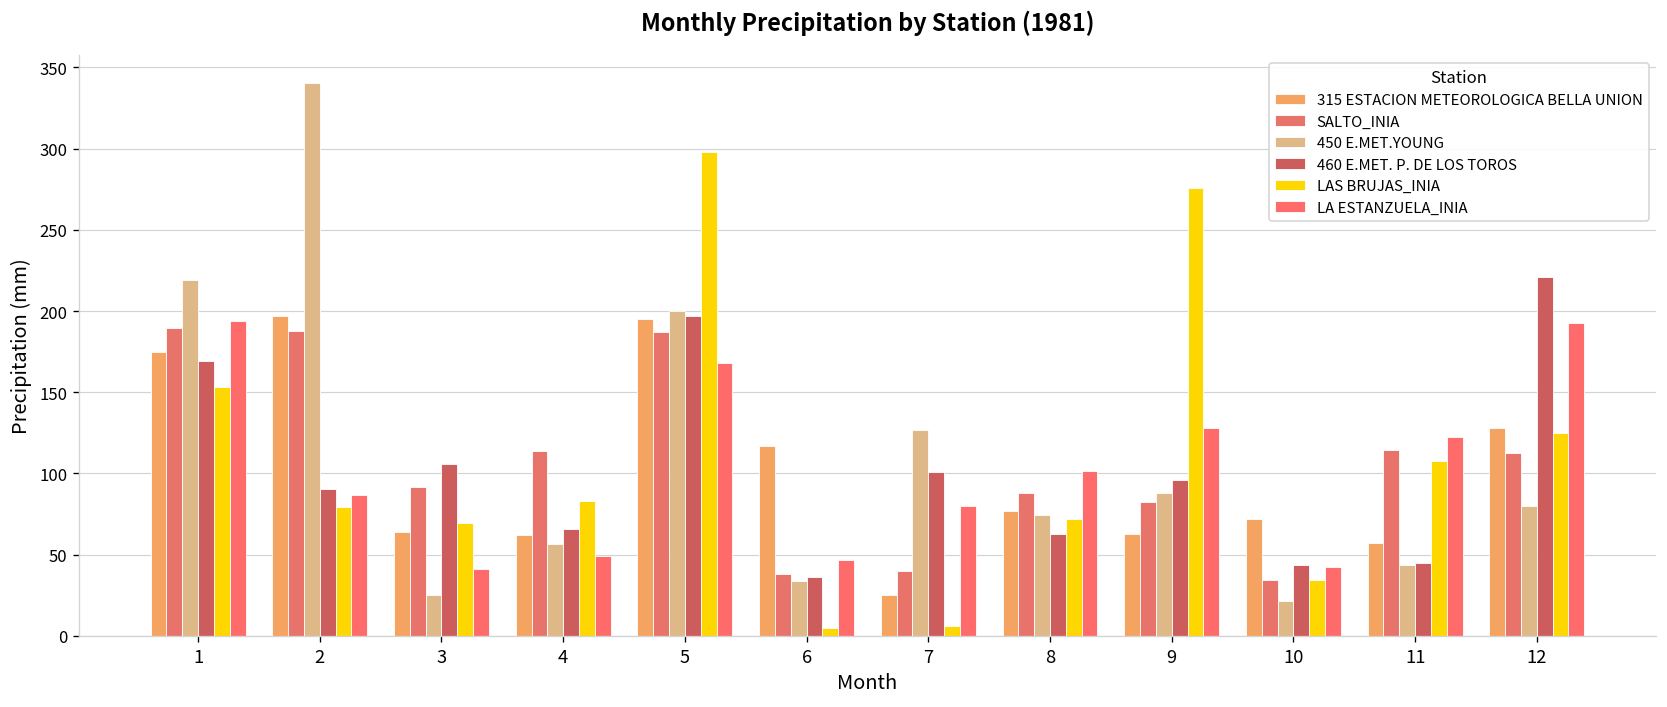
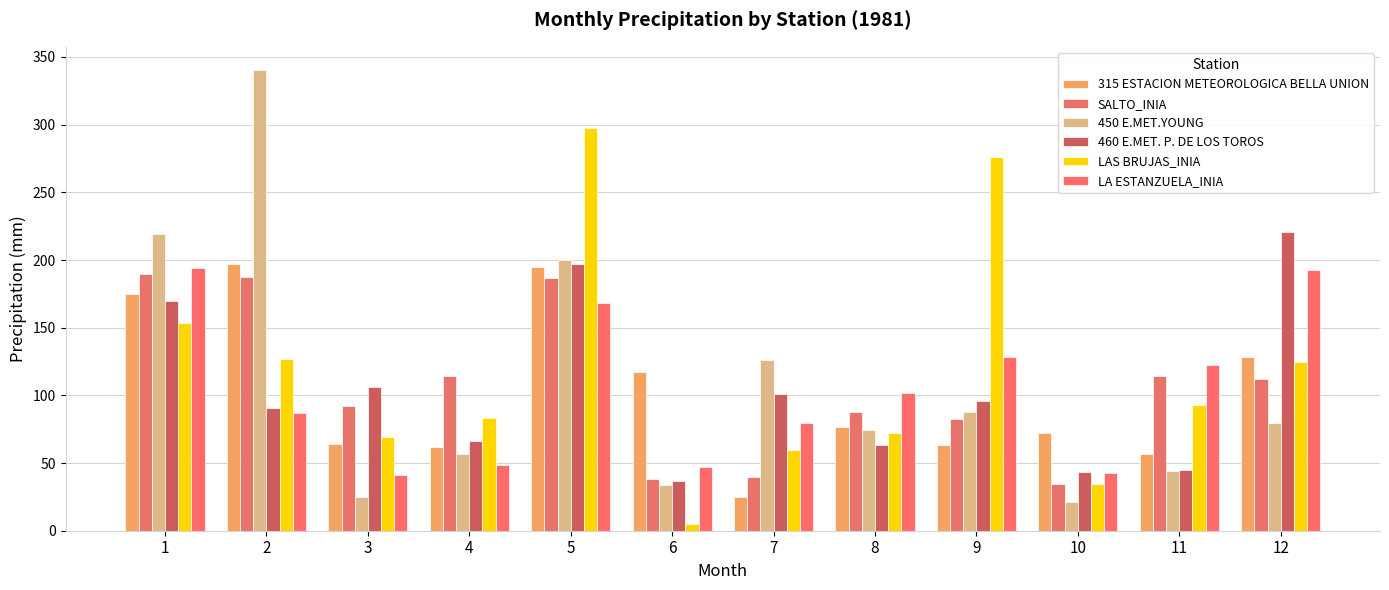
LAS BRUJAS_INIA, 2: 79 -> 127
LAS BRUJAS_INIA, 7: 6 -> 60
LAS BRUJAS_INIA, 11: 108 -> 93
